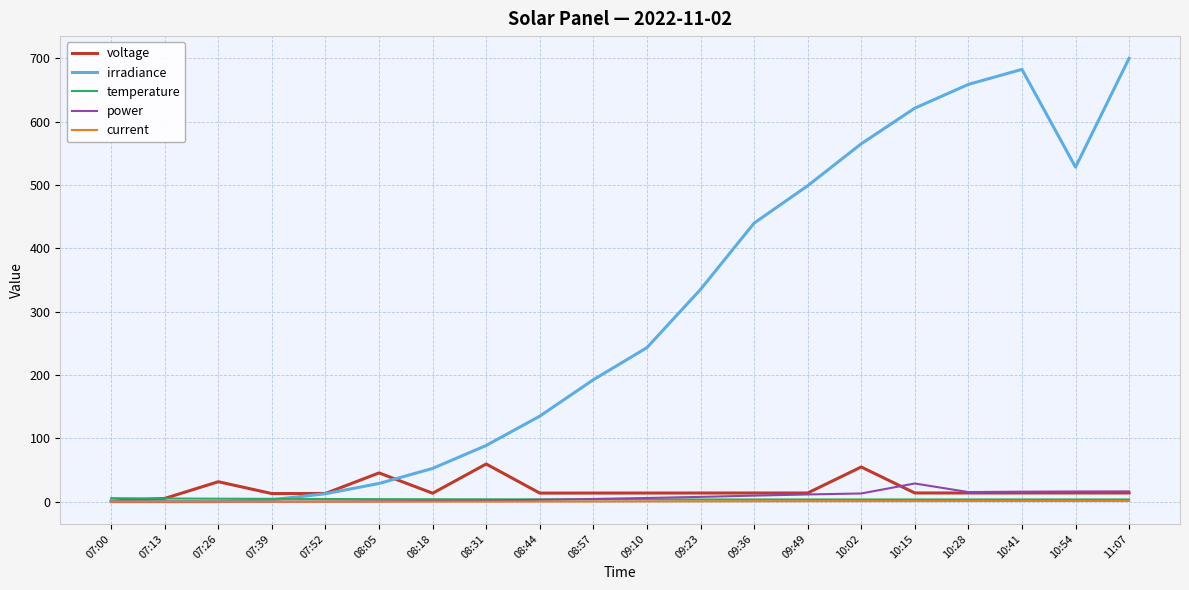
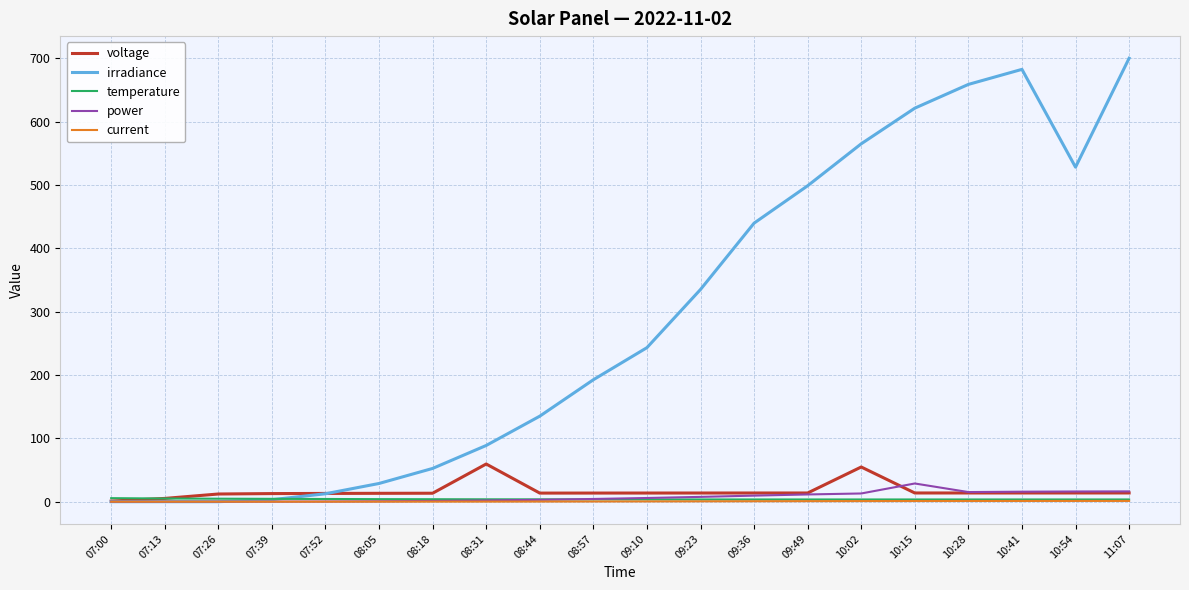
voltage, 07:26: 30 -> 10
voltage, 08:05: 50 -> 10
